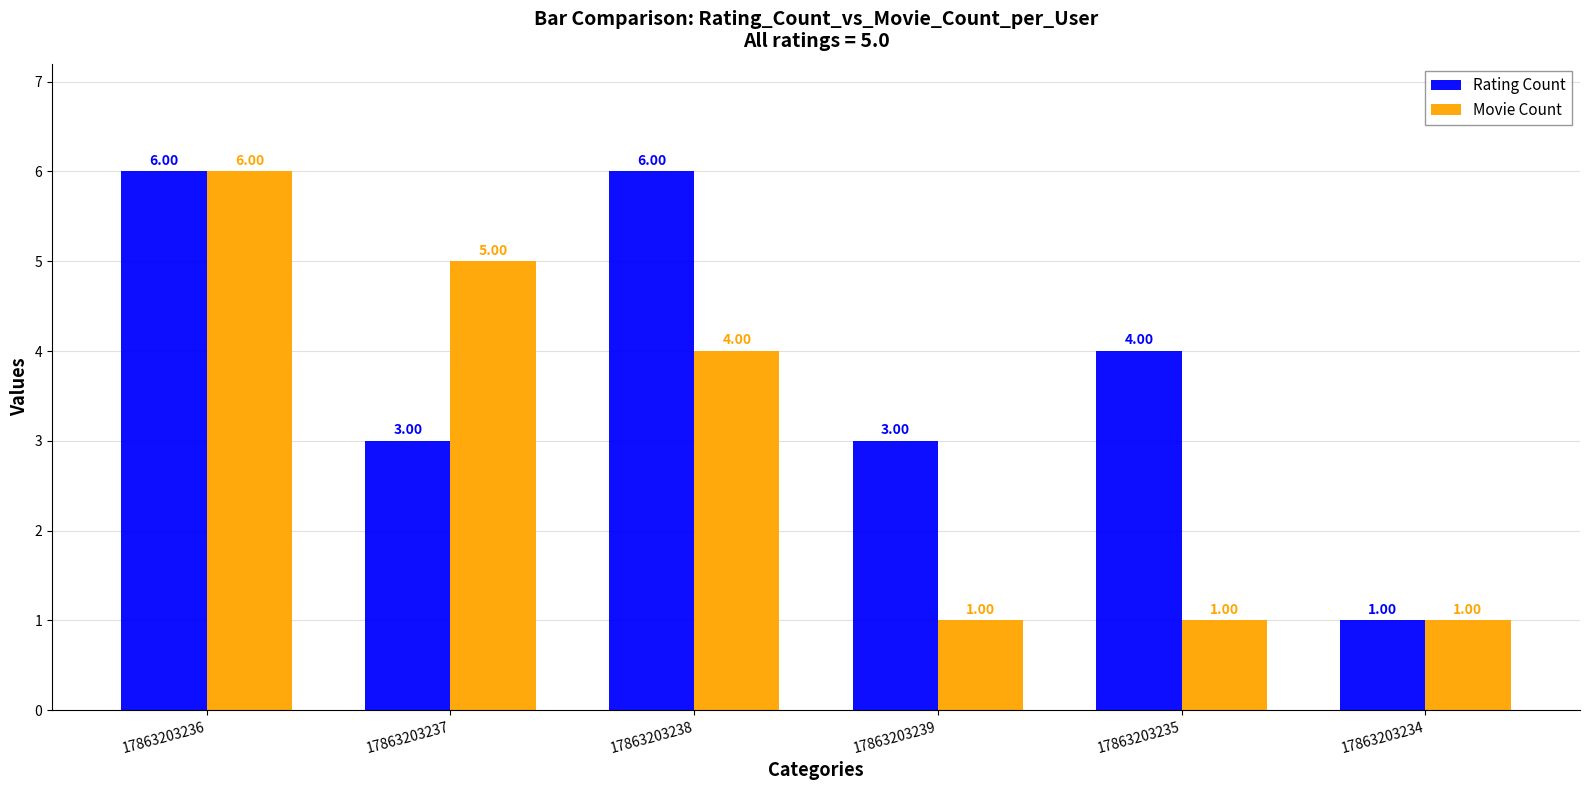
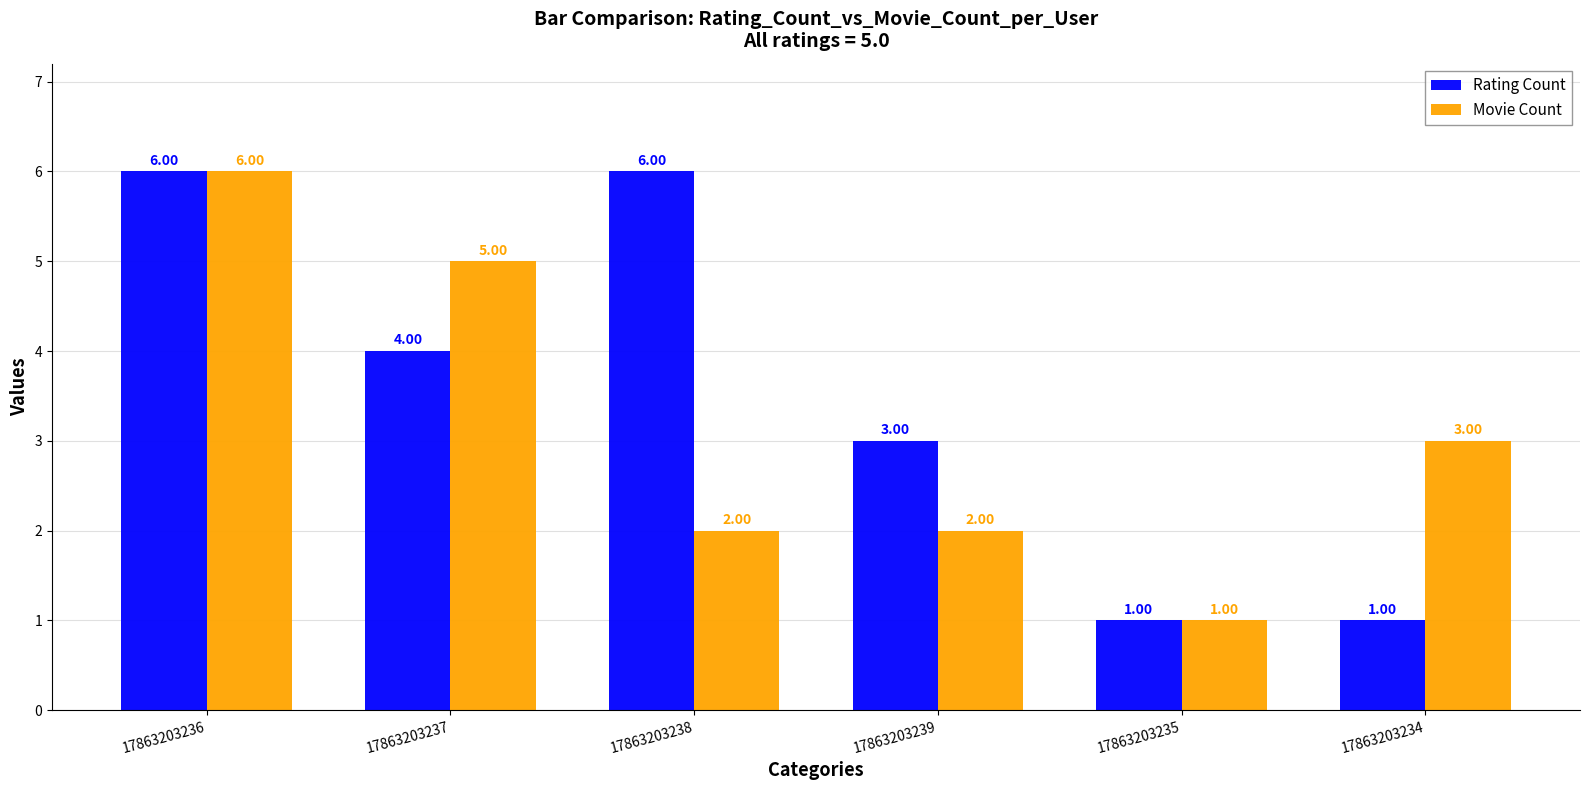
Rating Count, 17863203237: 3.00 -> 4.00
Movie Count, 17863203238: 4.00 -> 2.00
Movie Count, 17863203239: 1.00 -> 2.00
Rating Count, 17863203235: 4.00 -> 1.00
Movie Count, 17863203234: 1.00 -> 3.00
